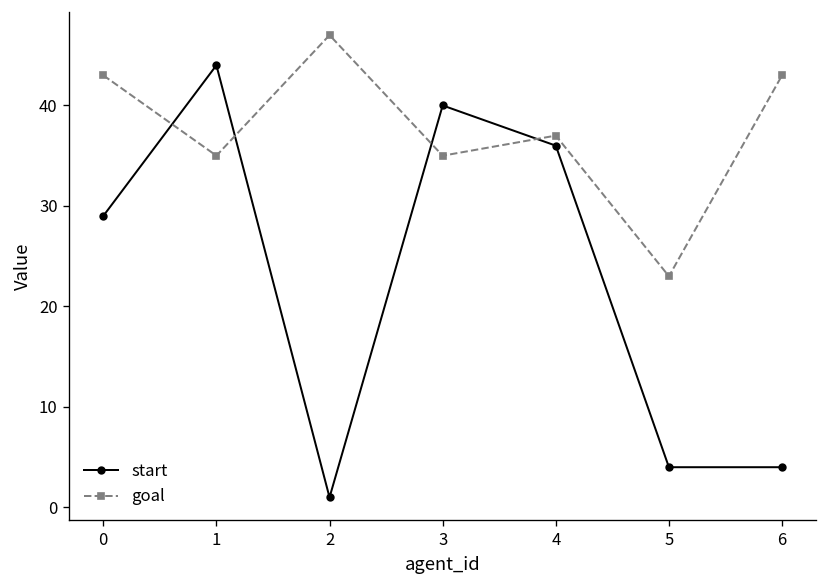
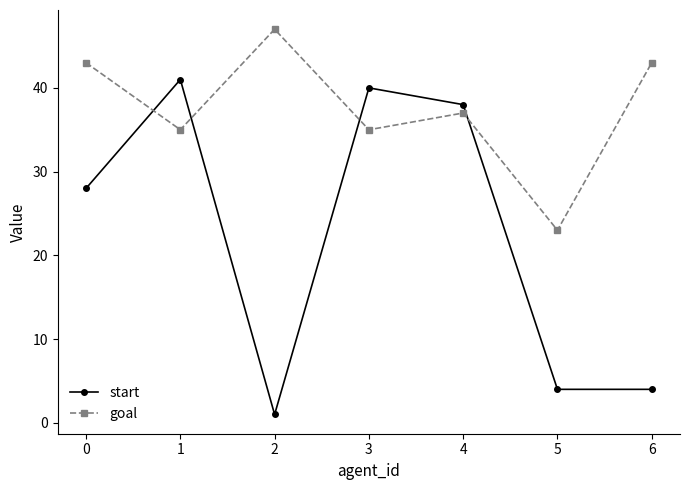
start, 0: 29 -> 28
start, 1: 44 -> 41
start, 4: 36 -> 38
